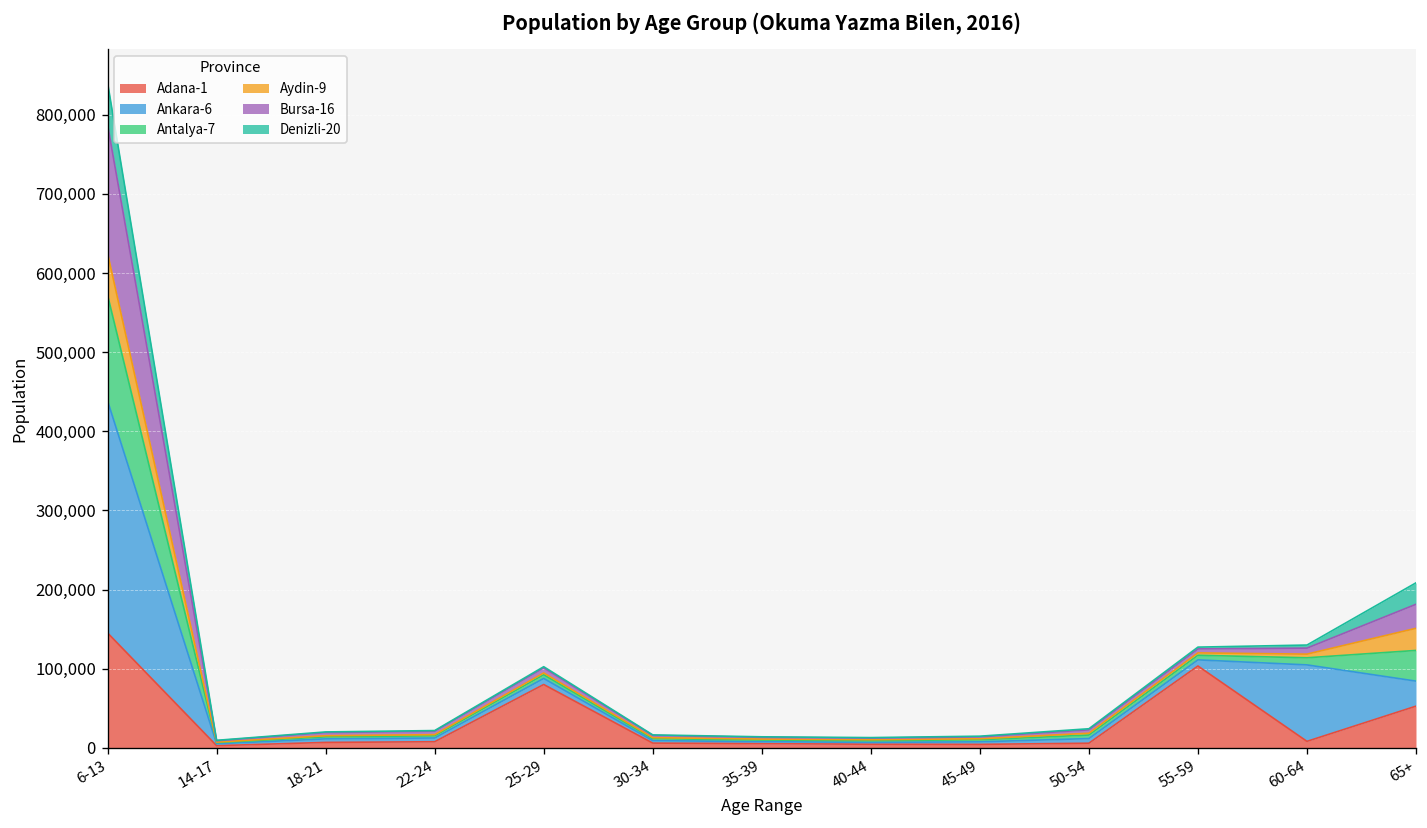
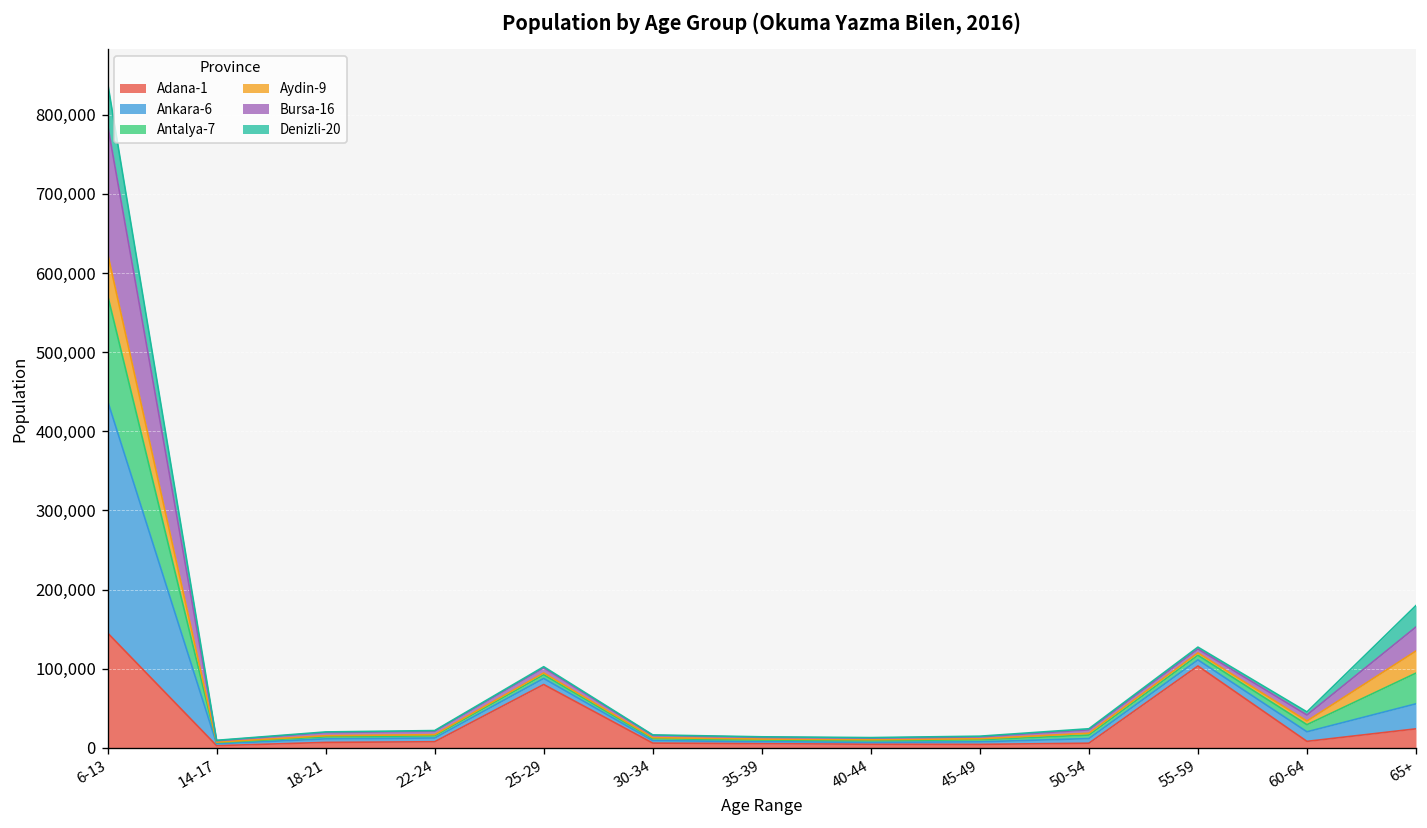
Ankara-6, 60-64: 100,000 -> 10,000
Adana-1, 65+: 50,000 -> 20,000
